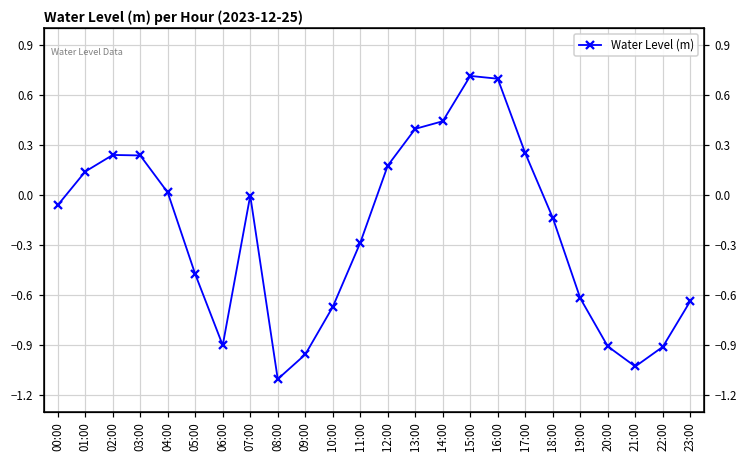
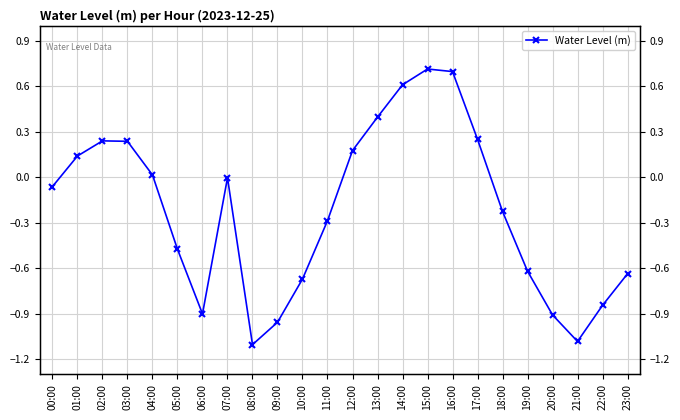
14:00: 0.44 -> 0.61
18:00: -0.14 -> -0.23
21:00: -1.03 -> -1.08
22:00: -0.91 -> -0.85
